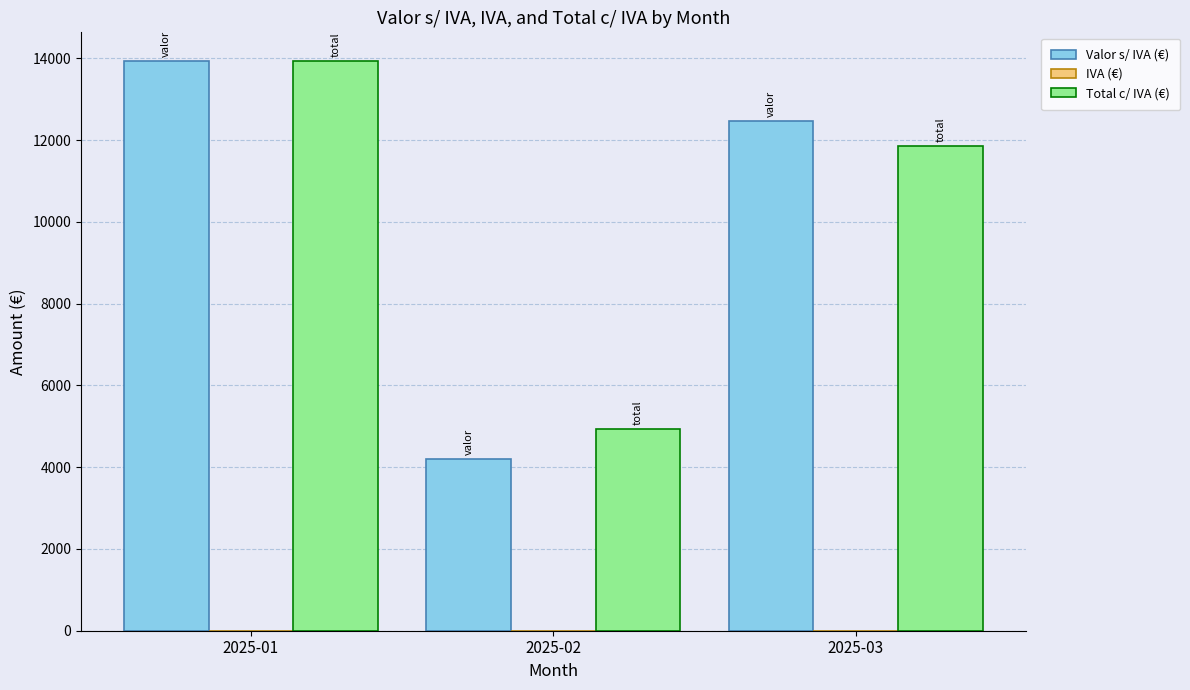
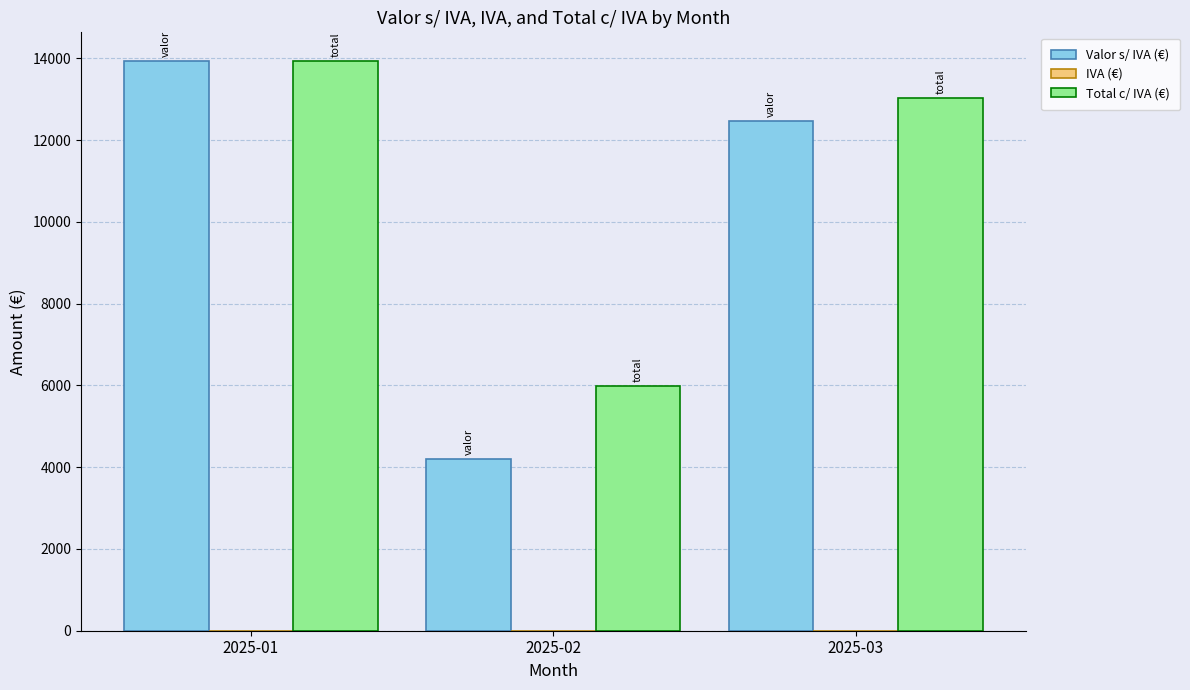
Total c/ IVA (€), 2025-02: 4900 -> 6000
Total c/ IVA (€), 2025-03: 11900 -> 13000
